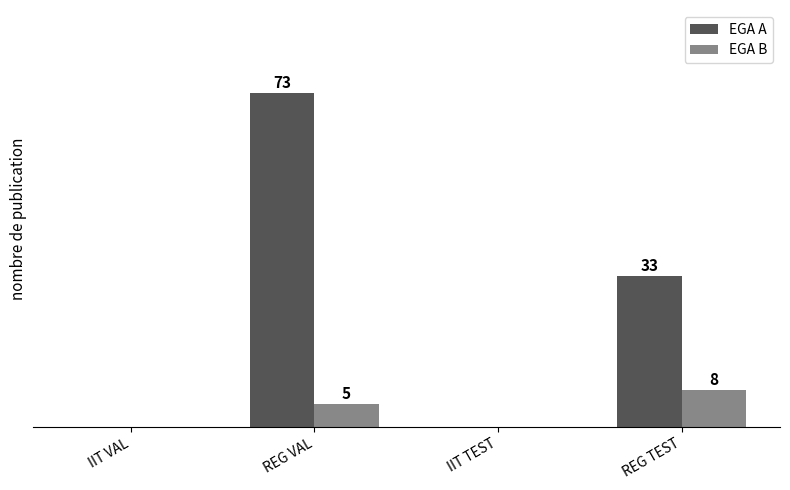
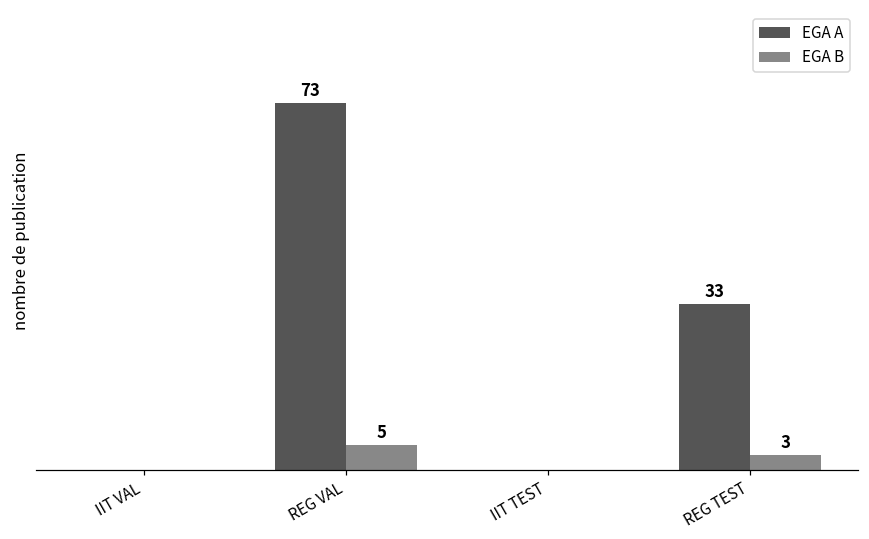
EGA B, REG TEST: 8 -> 3
